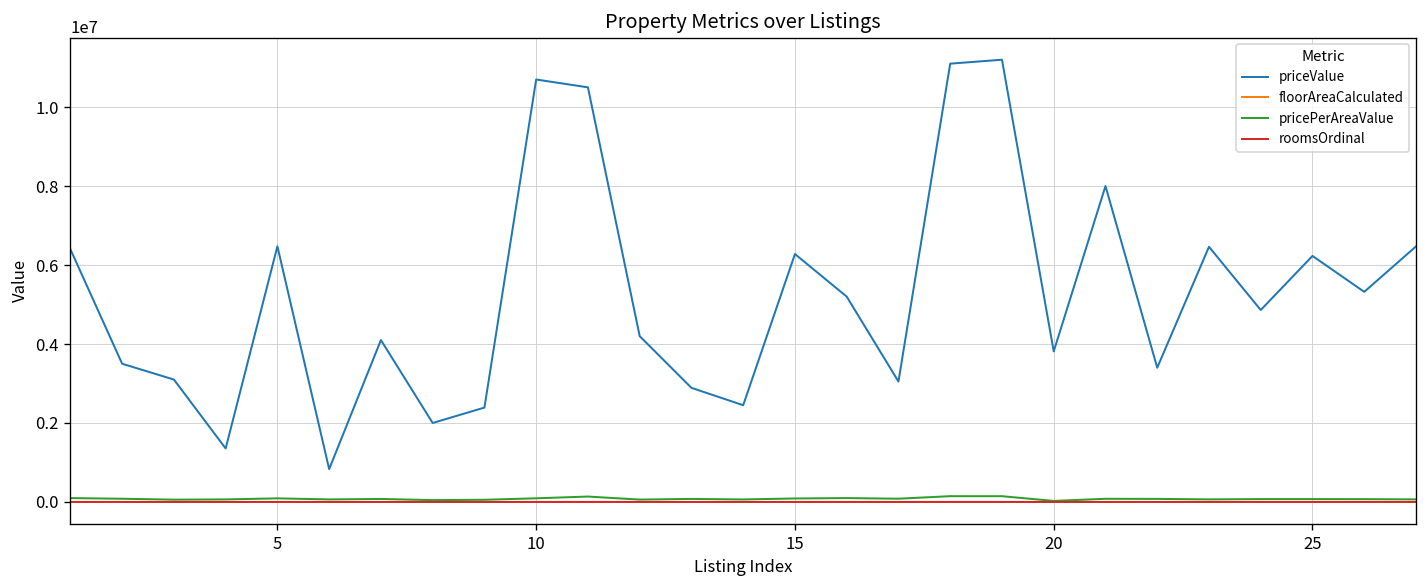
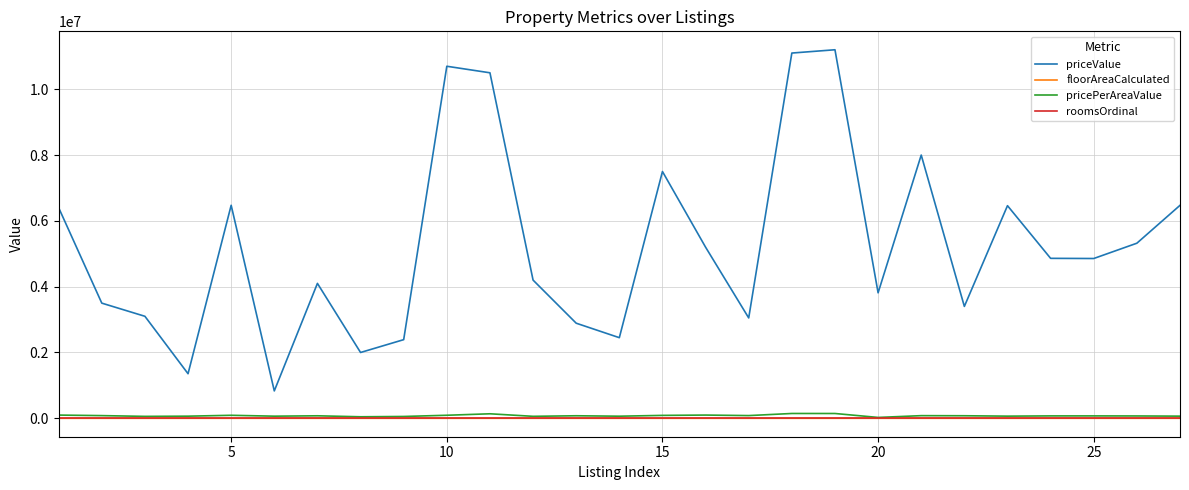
priceValue, 15: 6300000 -> 7500000
priceValue, 25: 6200000 -> 4900000
